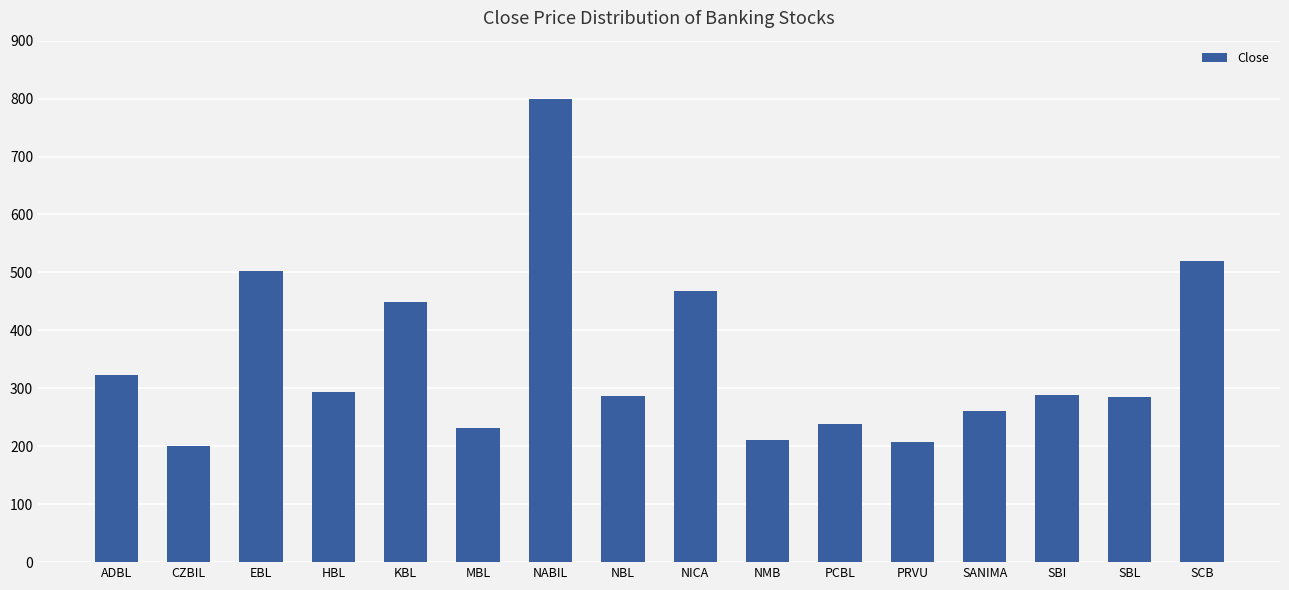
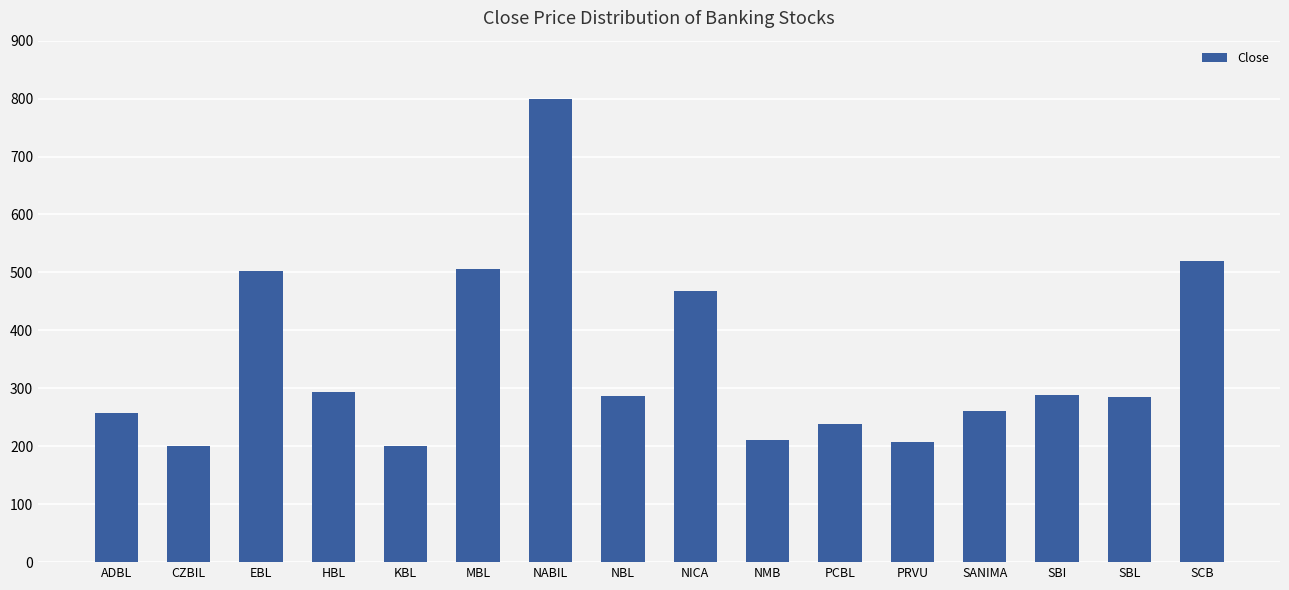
ADBL: 320 -> 260
KBL: 450 -> 200
MBL: 230 -> 510
